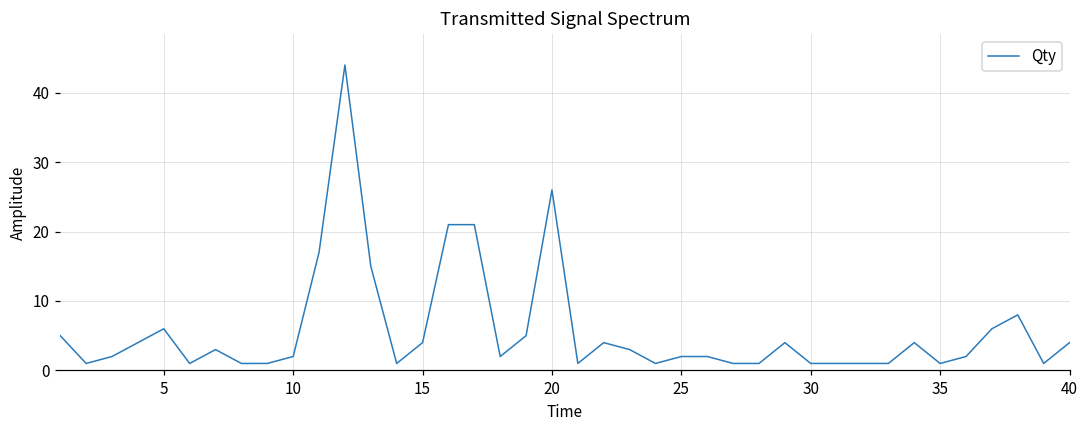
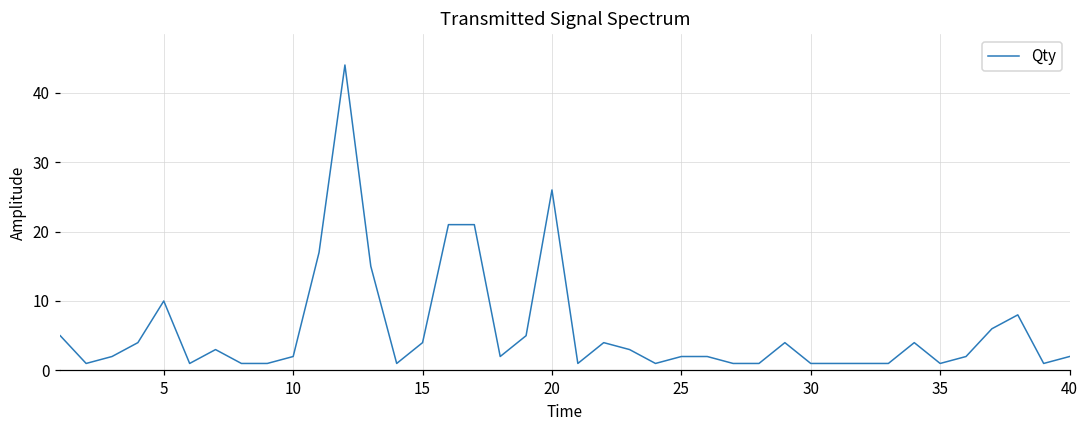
5: 6 -> 10
40: 4 -> 2
